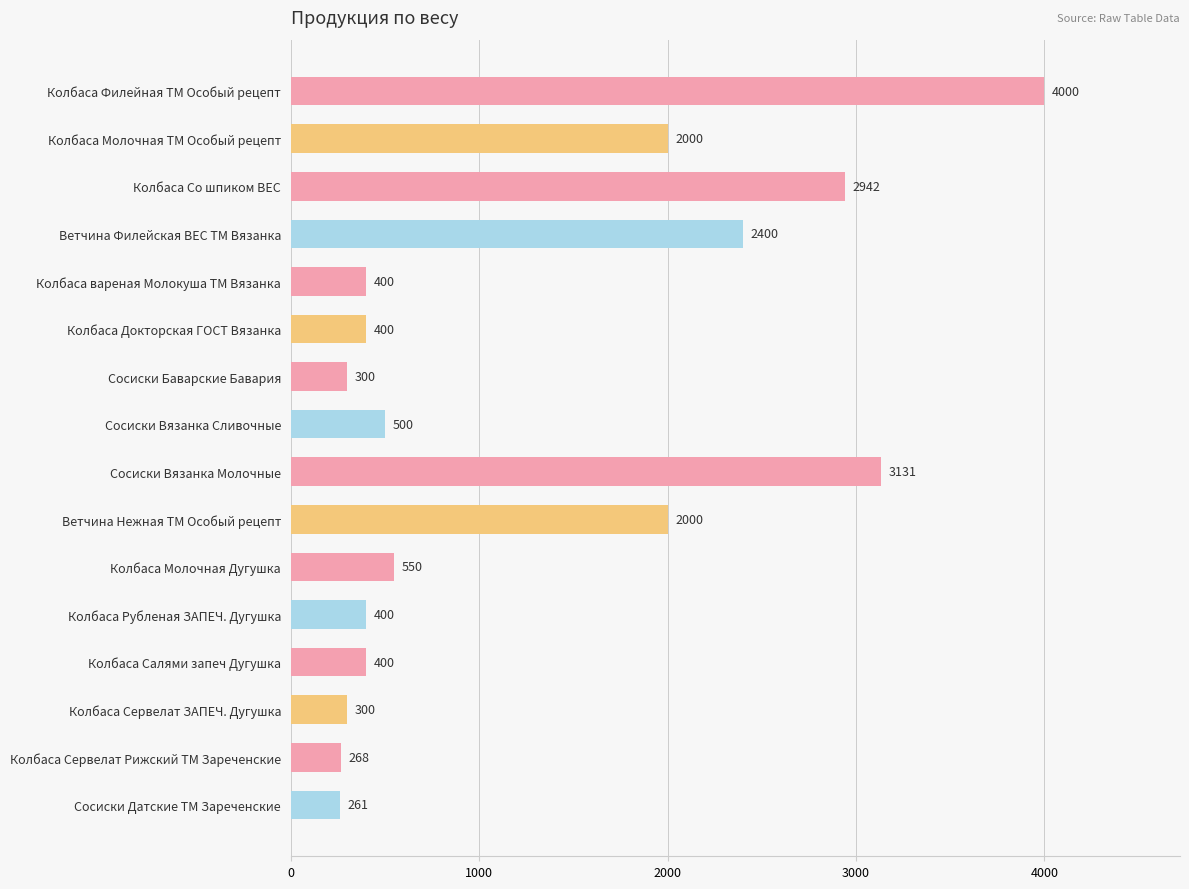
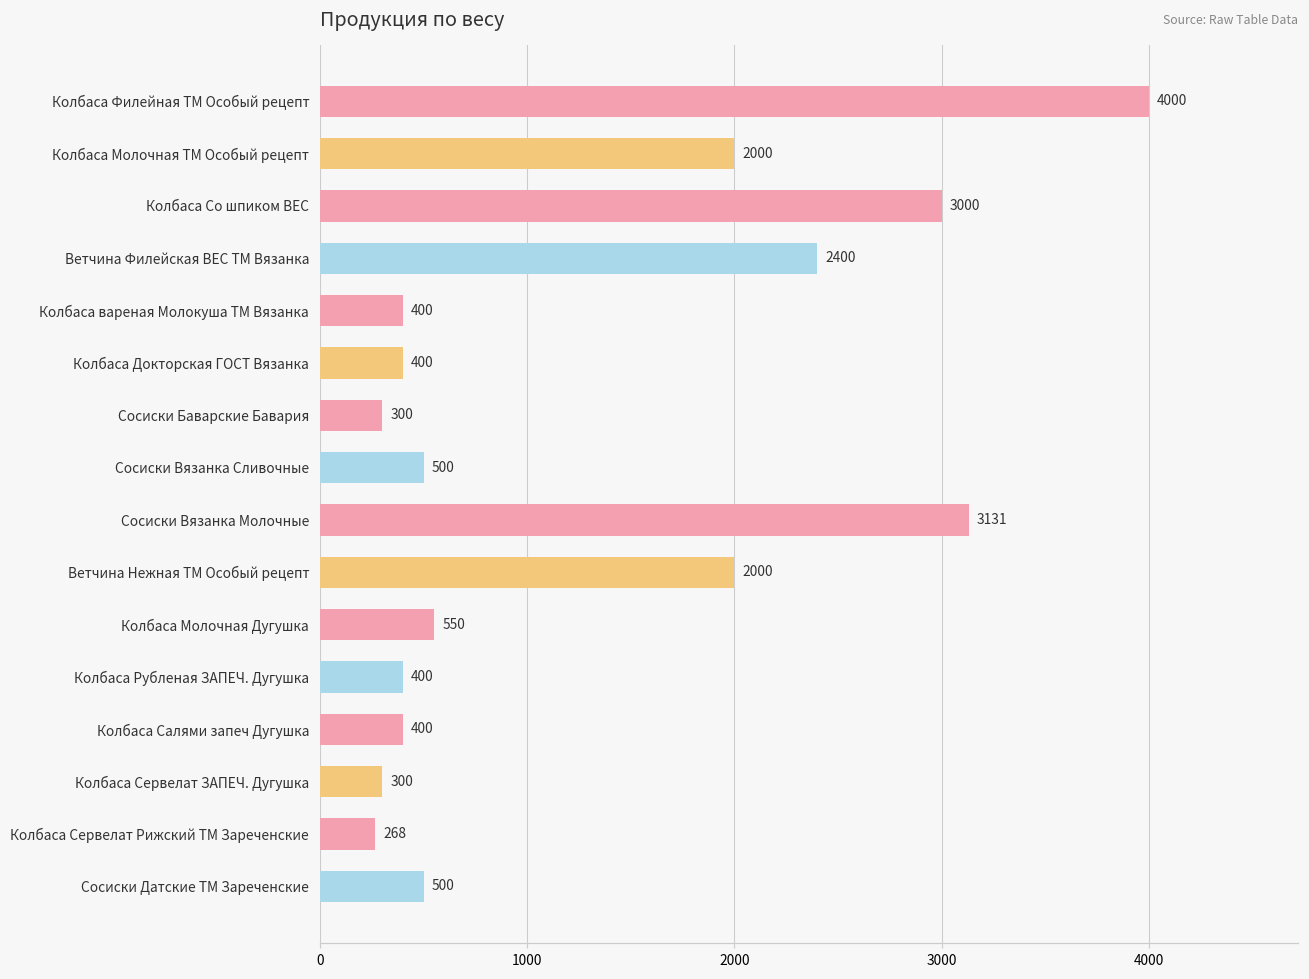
Колбаса Со шпиком ВЕС: 2942 -> 3000
Сосиски Датские ТМ Зареченские: 261 -> 500
